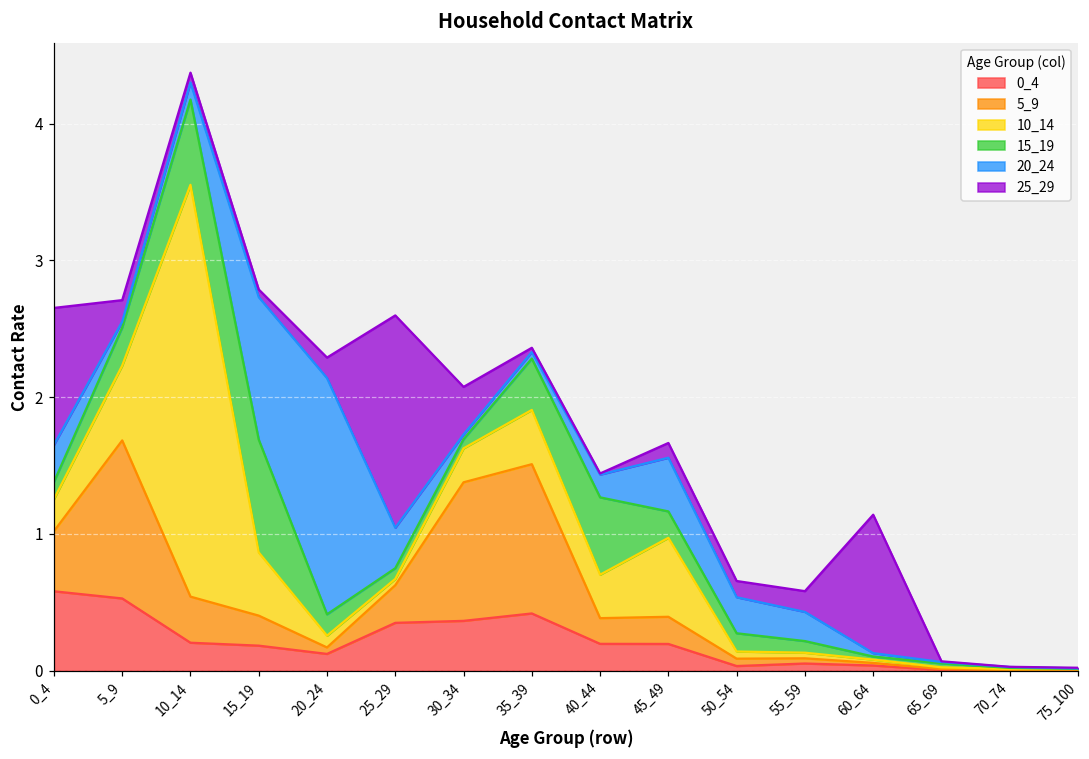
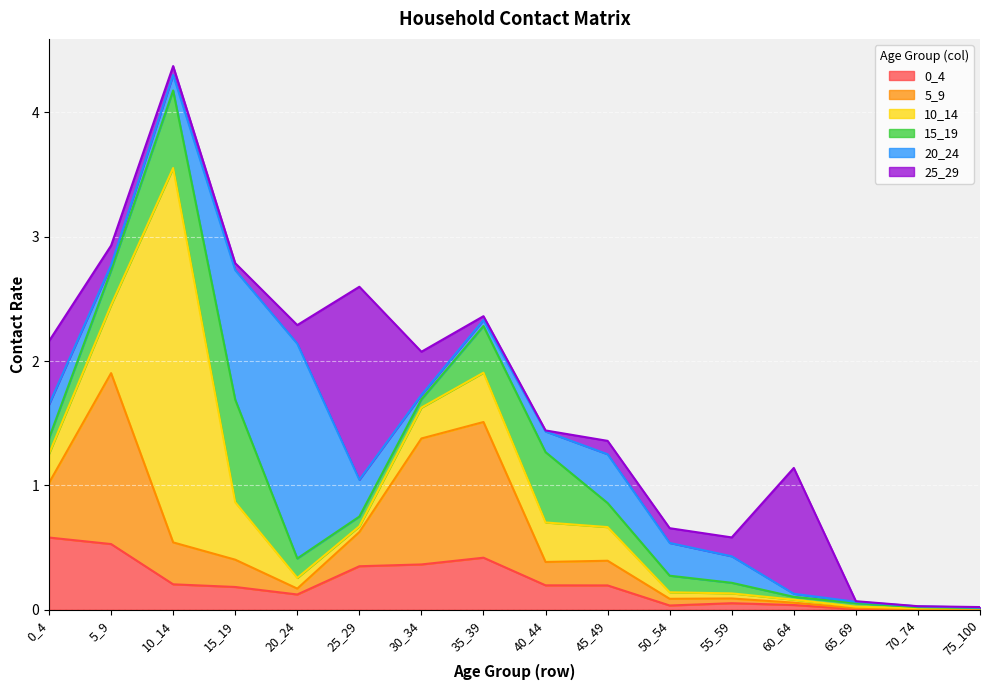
25_29, 0_4: 1.00 -> 0.51
5_9, 5_9: 1.16 -> 1.37
10_14, 45_49: 0.58 -> 0.27
